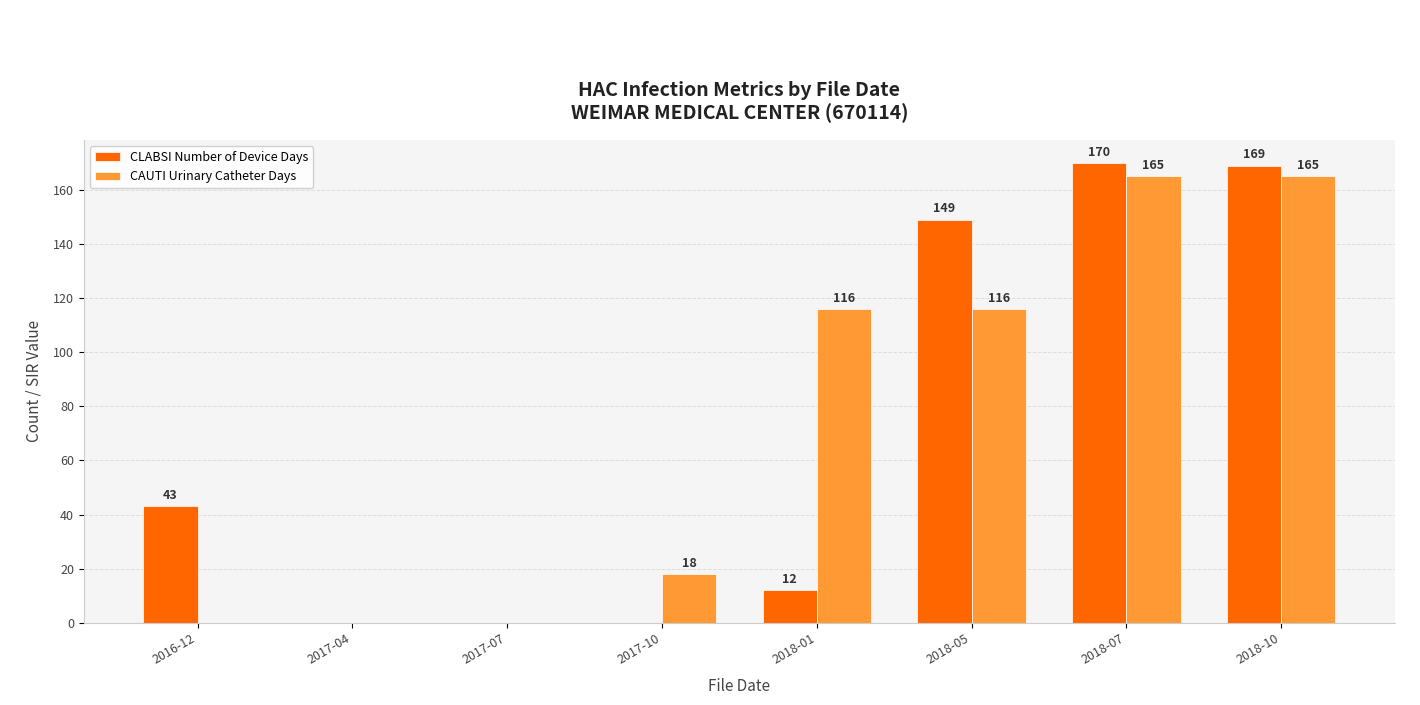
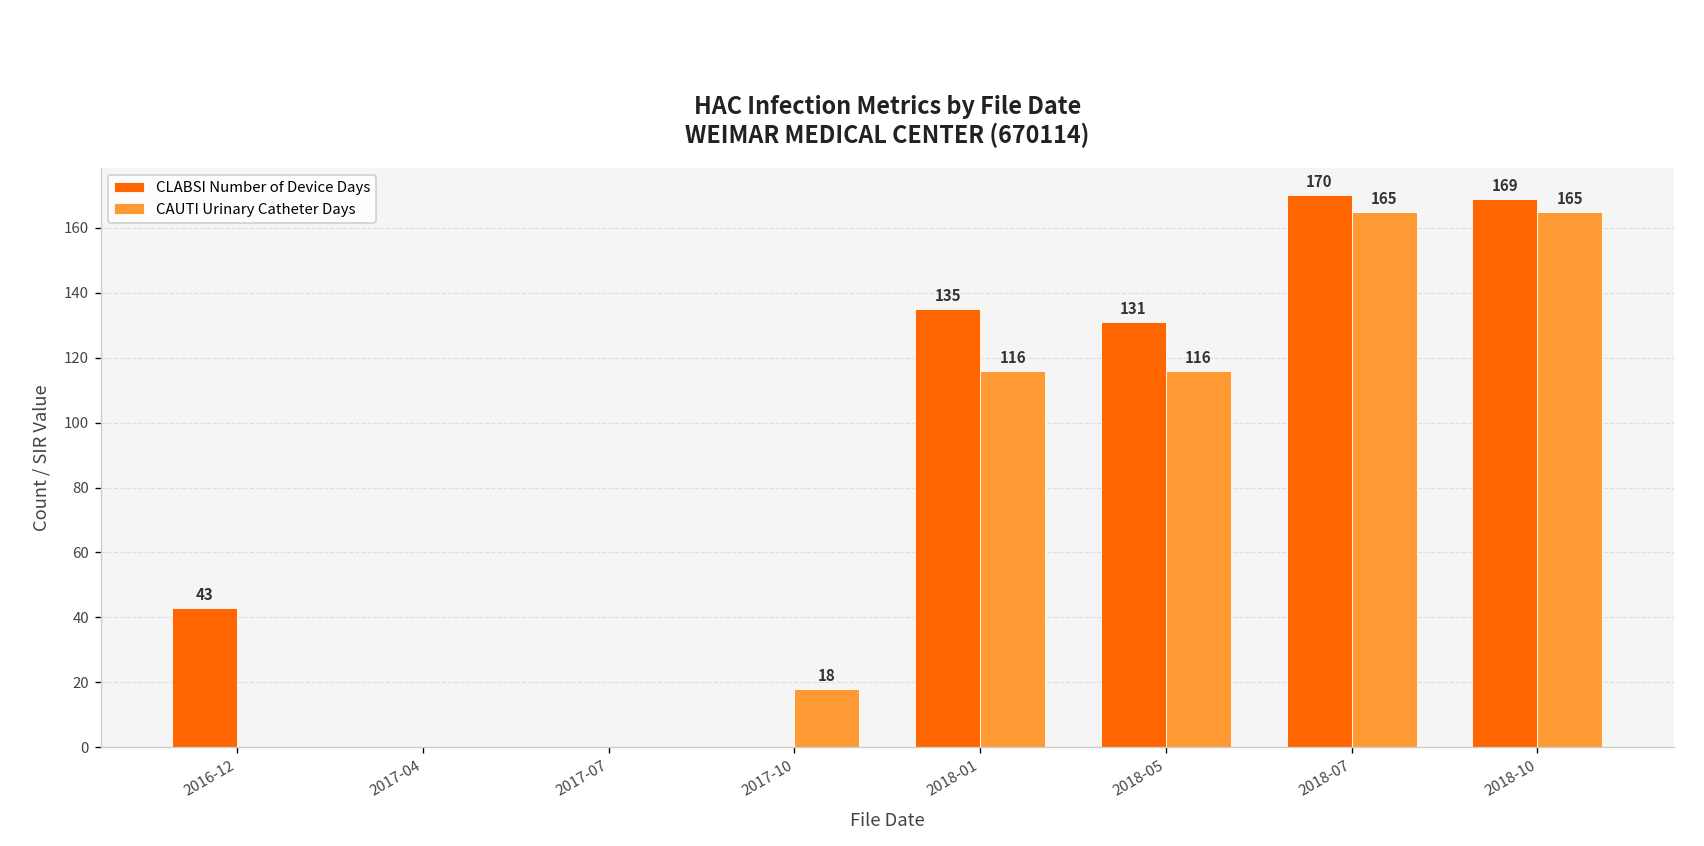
CLABSI Number of Device Days, 2018-01: 12 -> 135
CLABSI Number of Device Days, 2018-05: 149 -> 131
